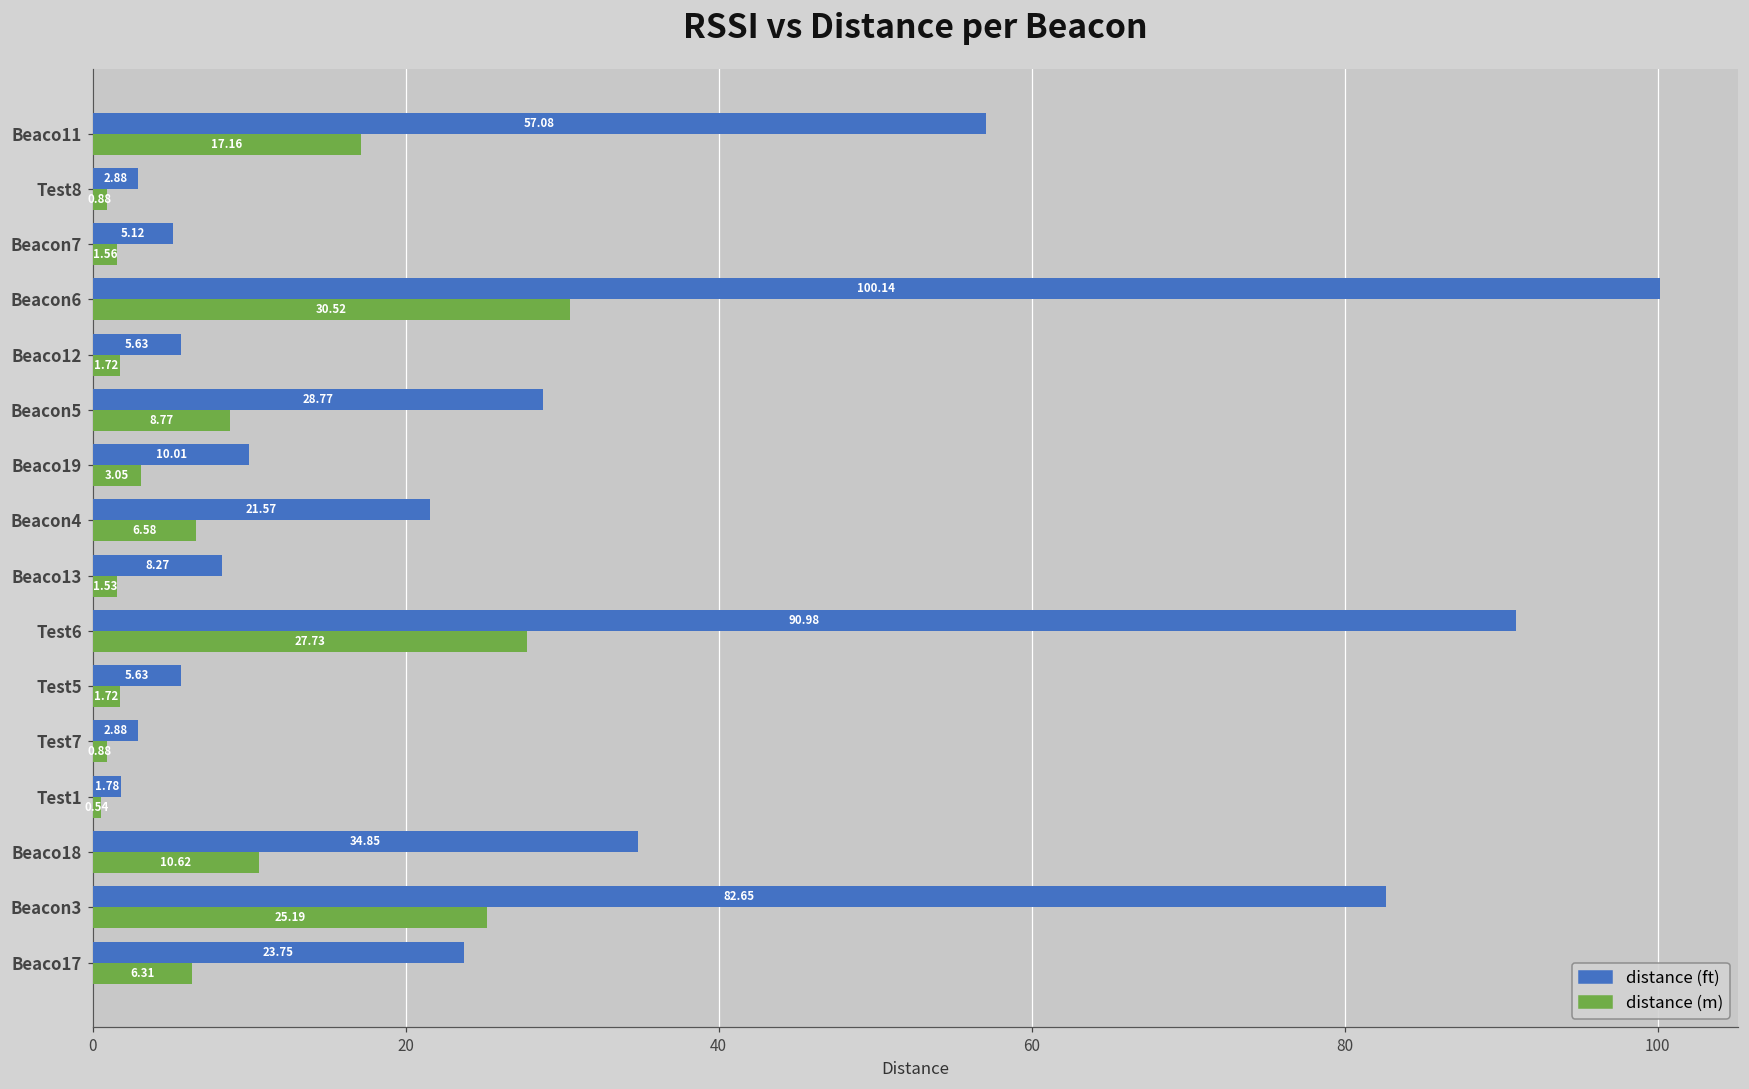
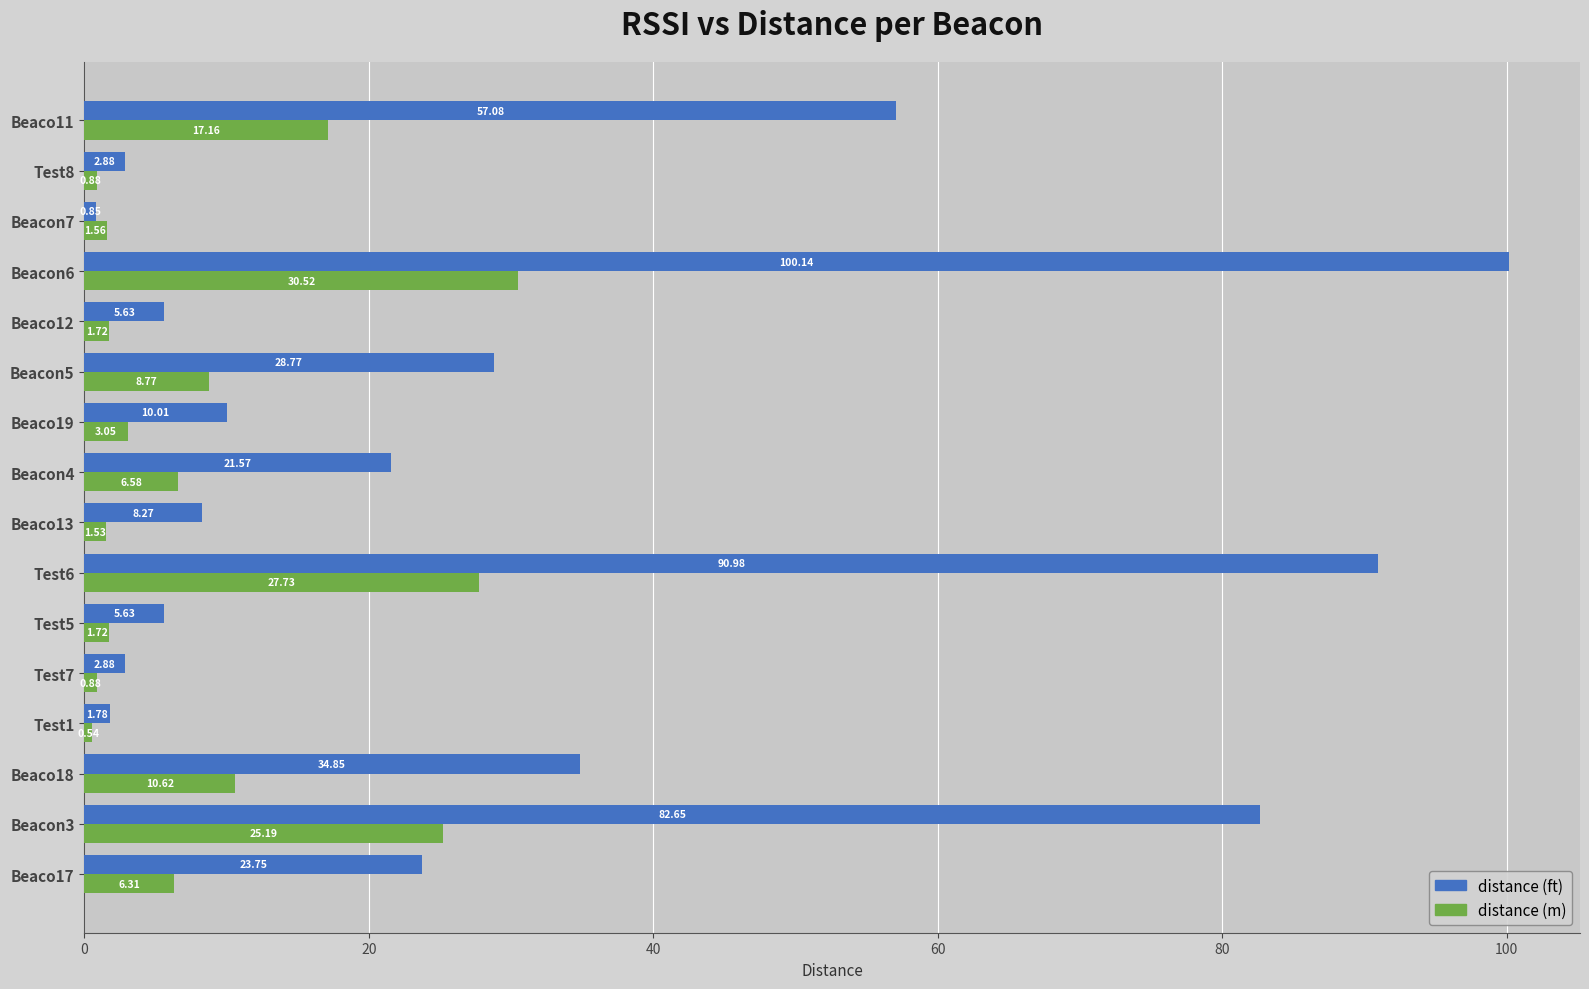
distance (ft), Beacon7: 5.12 -> 0.85
